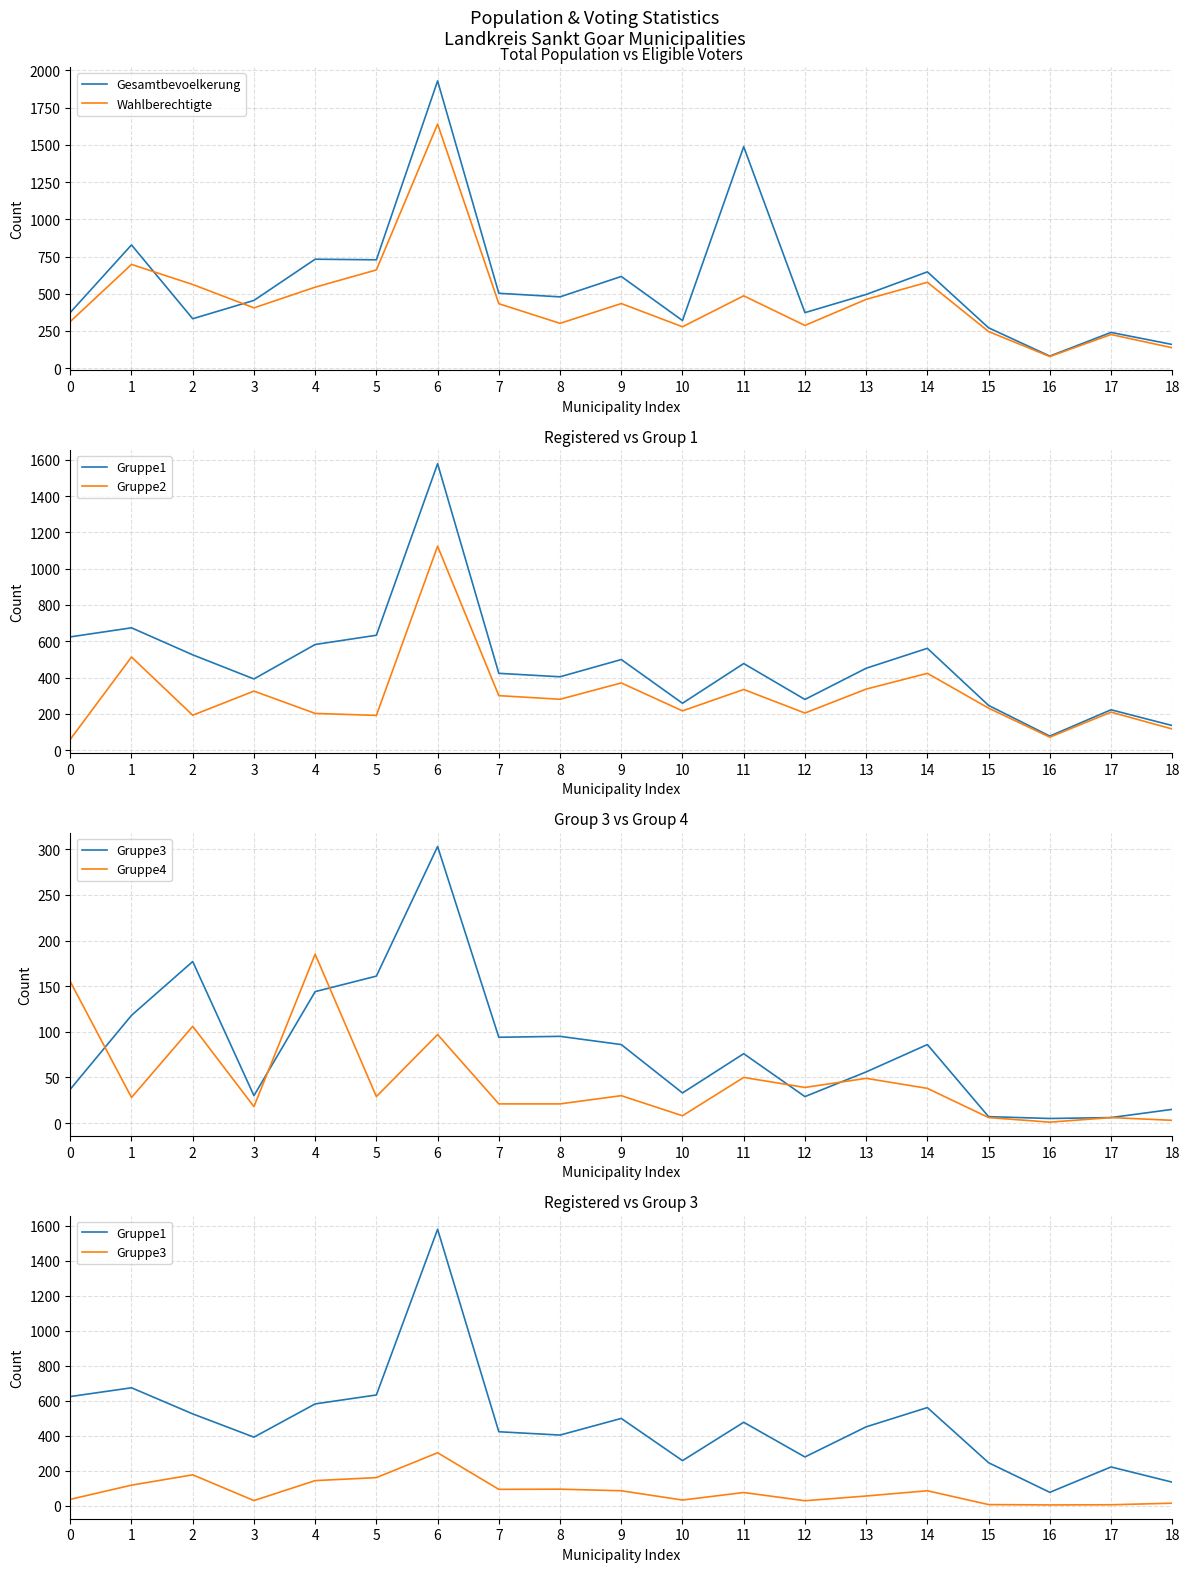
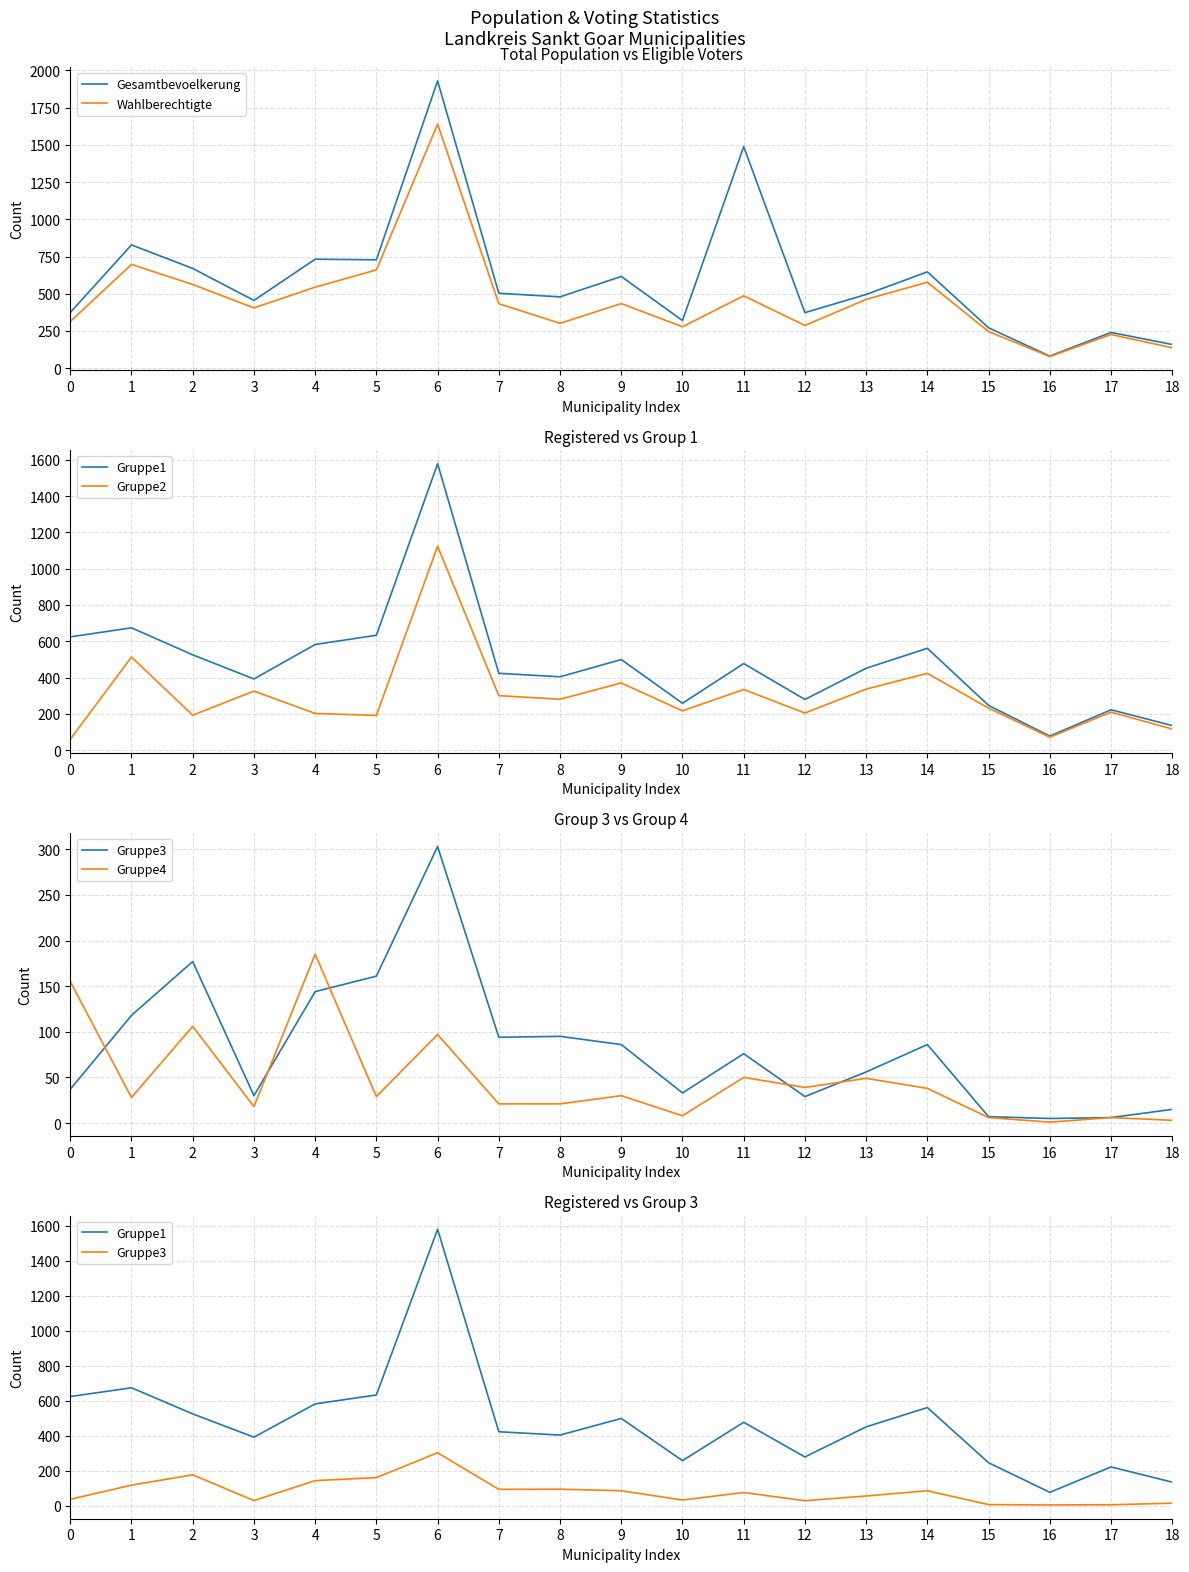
Total Population vs Eligible Voters, Gesamtbevoelkerung, 2: 330 -> 670
